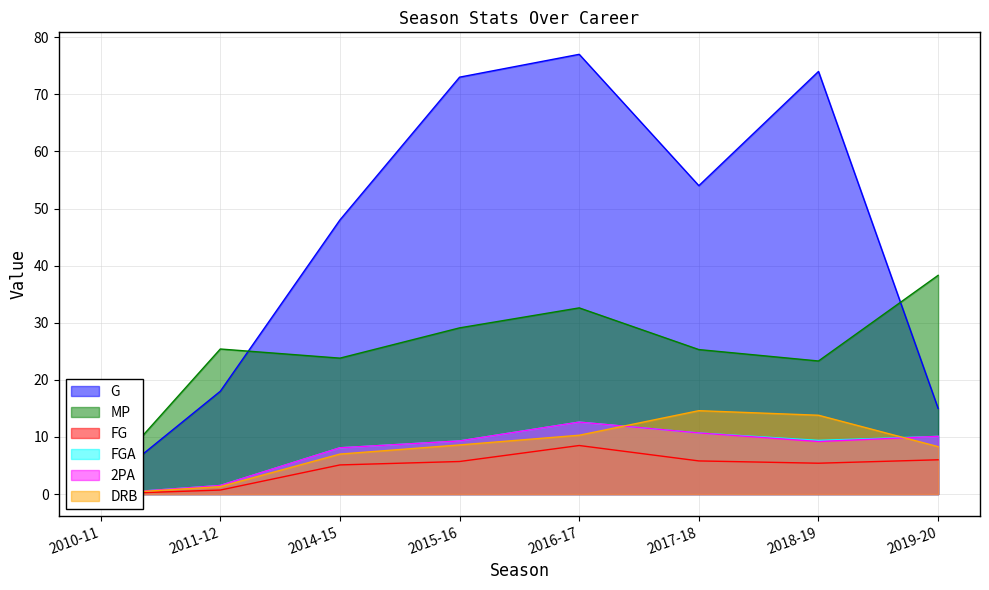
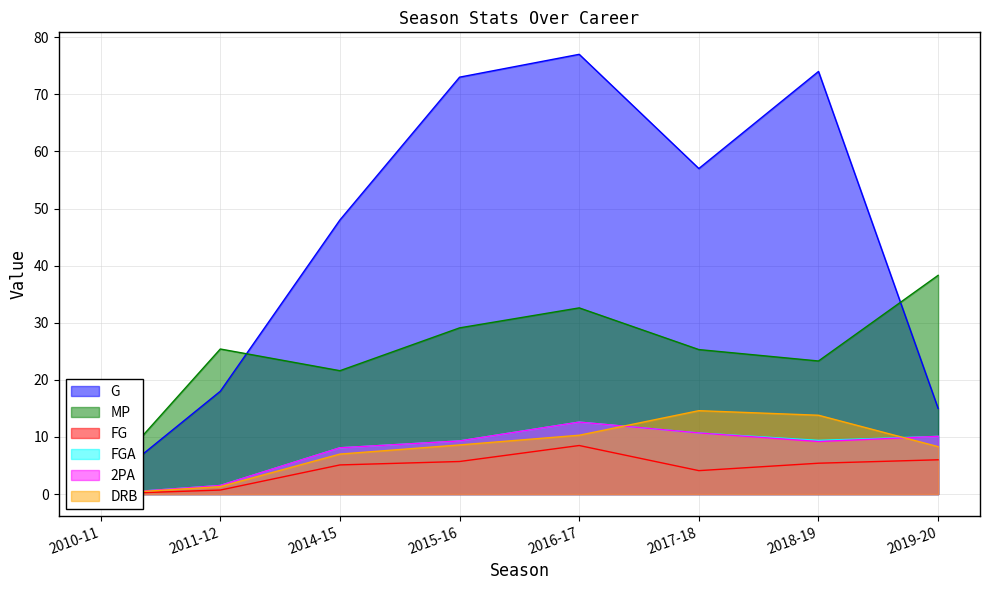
MP, 2014-15: 24 -> 22
G, 2017-18: 54 -> 57
FG, 2017-18: 6 -> 4
